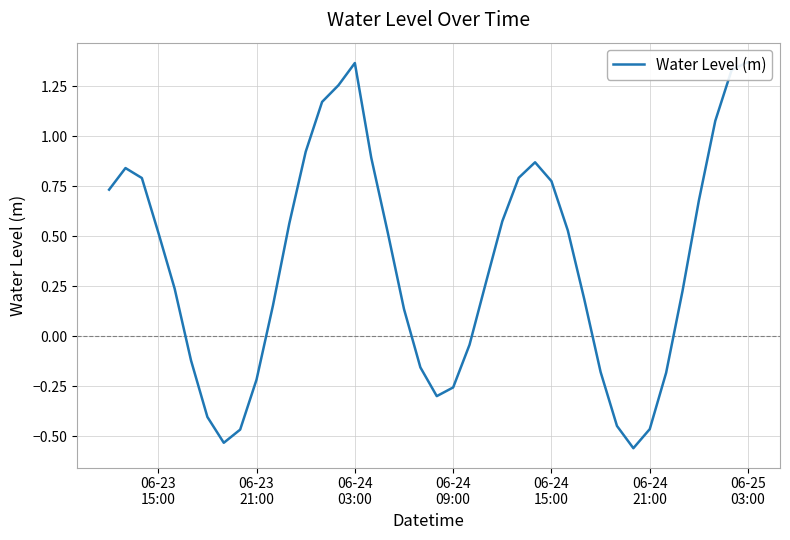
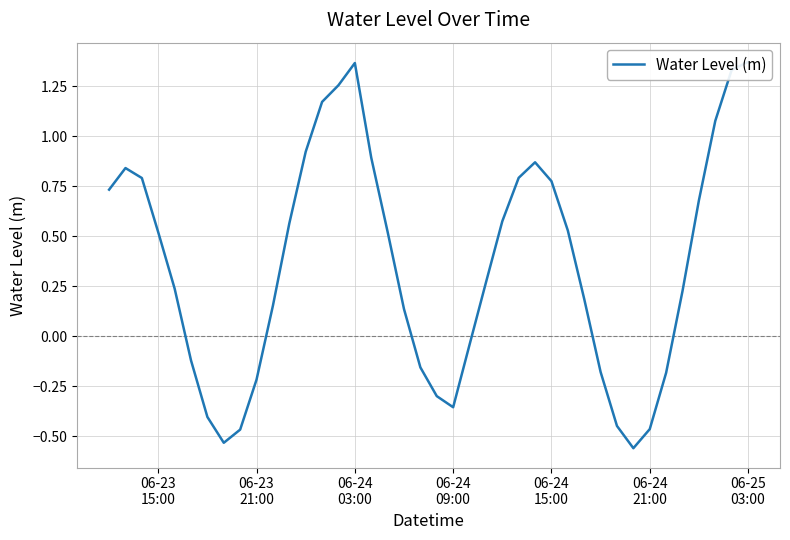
06-24 09:00: -0.25 -> -0.35
